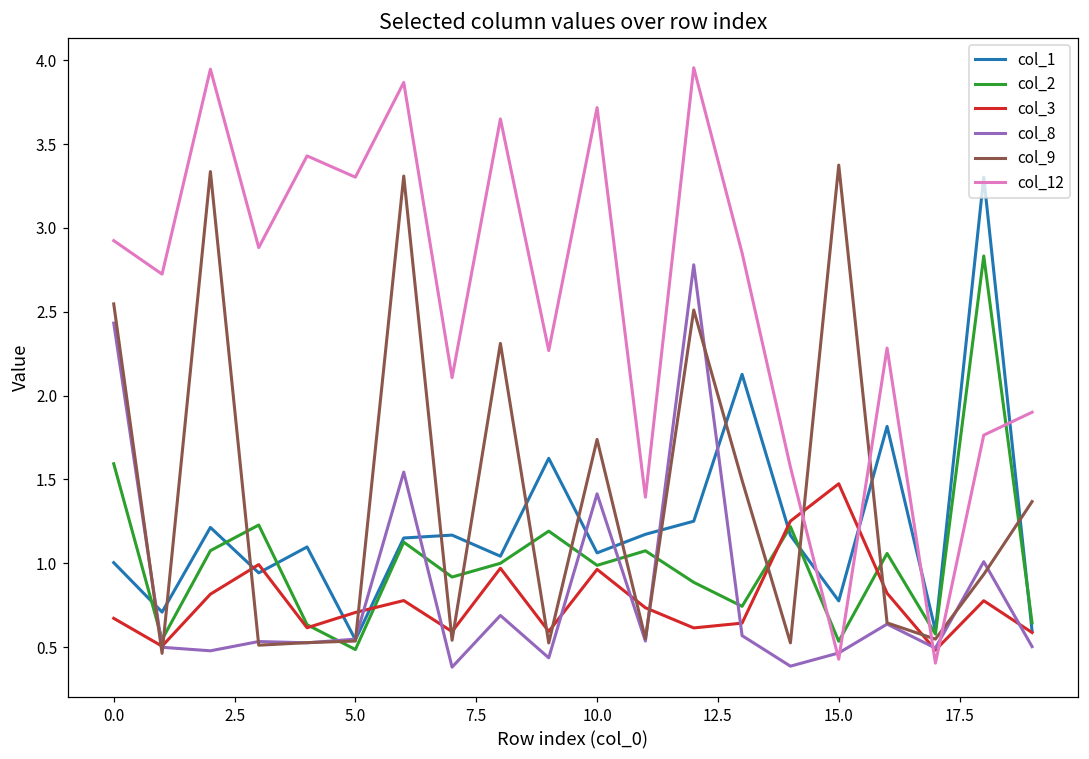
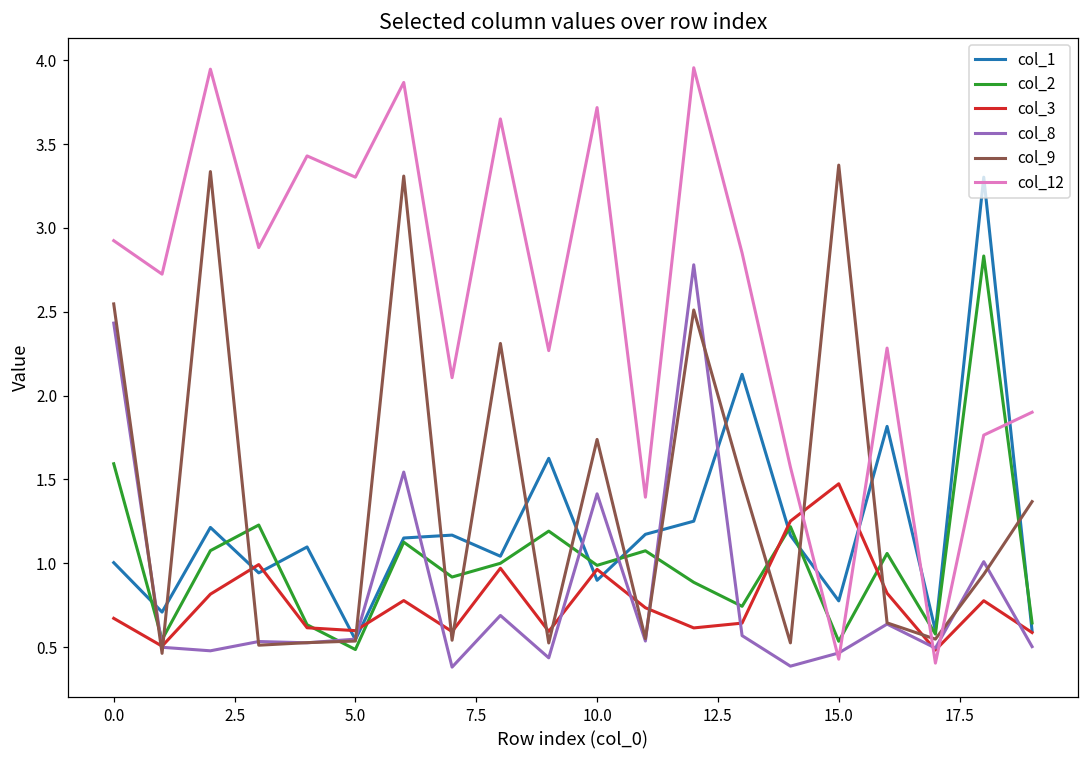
col_3, 5.0: 0.71 -> 0.60
col_1, 10.0: 1.06 -> 0.90
